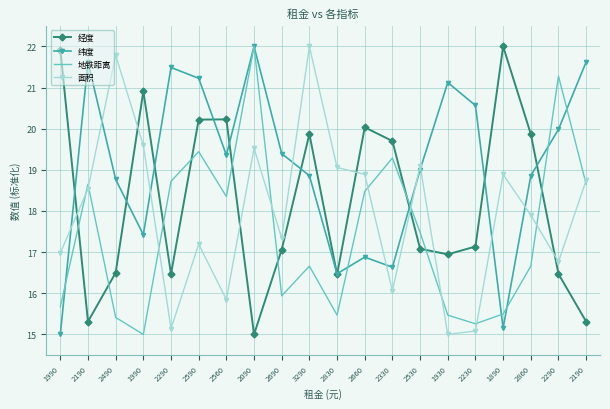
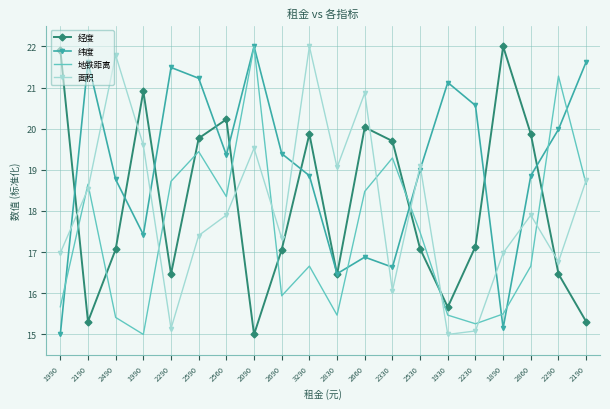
经度, 2490: 16.5 -> 17.1
经度, 2590: 20.2 -> 19.8
面积, 2590: 17.2 -> 17.4
面积, 2560: 15.8 -> 17.9
面积, 2660: 18.9 -> 20.9
经度, 1930: 16.9 -> 15.7
面积, 1890: 18.9 -> 17.0
